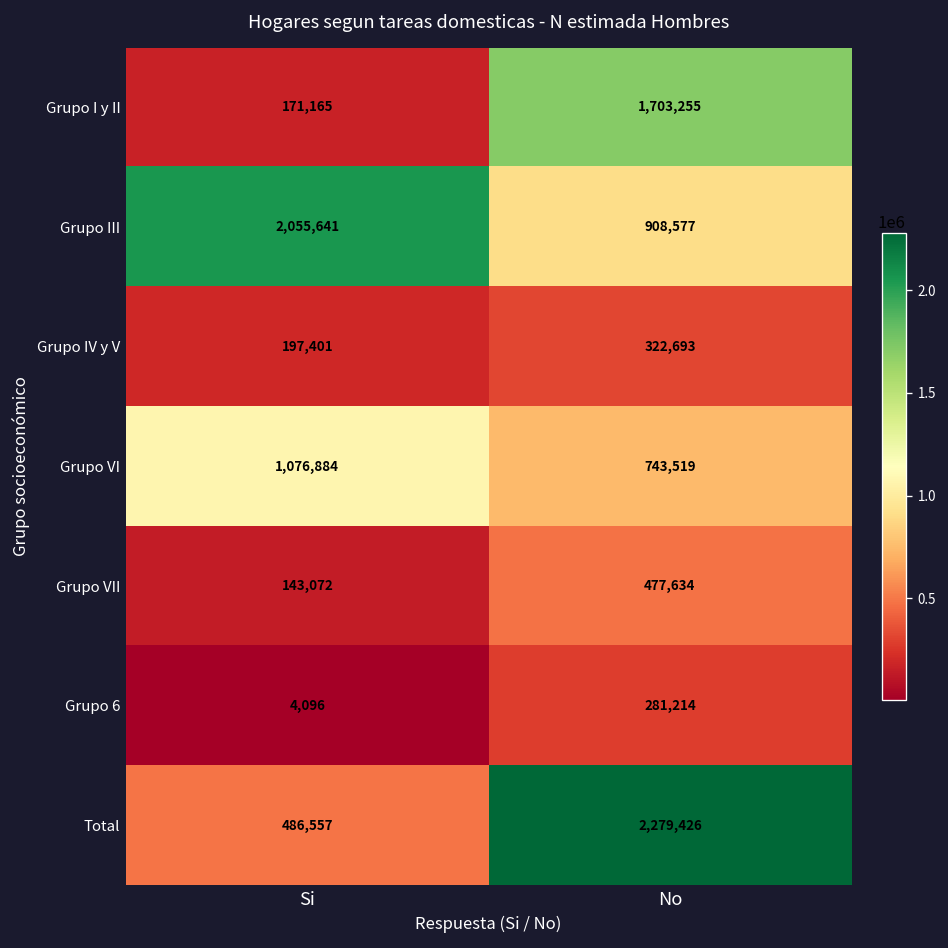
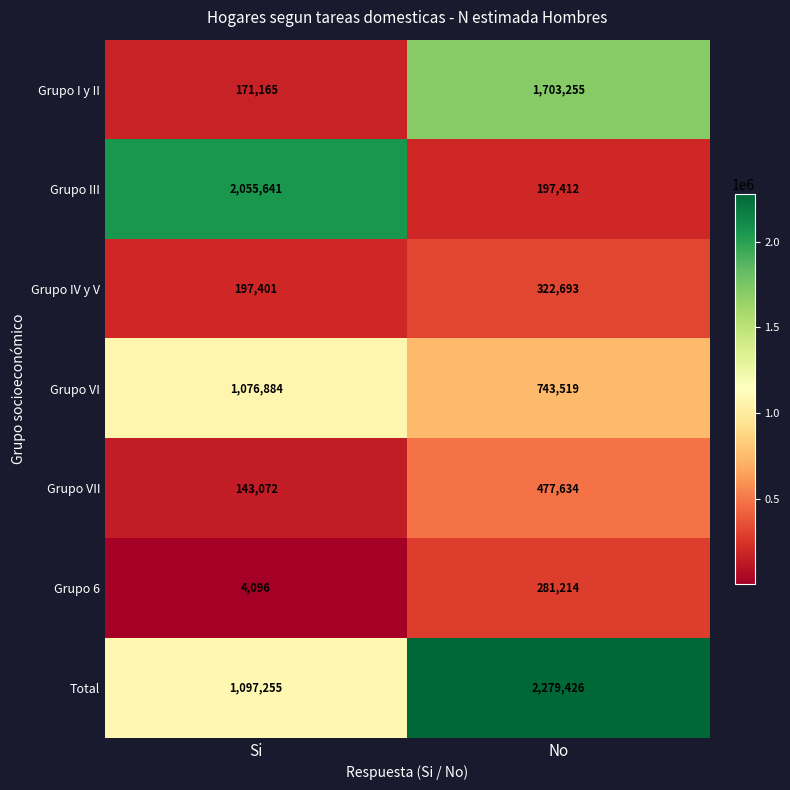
Grupo III, No: 908,577 -> 197,412
Total, Si: 486,557 -> 1,097,255
